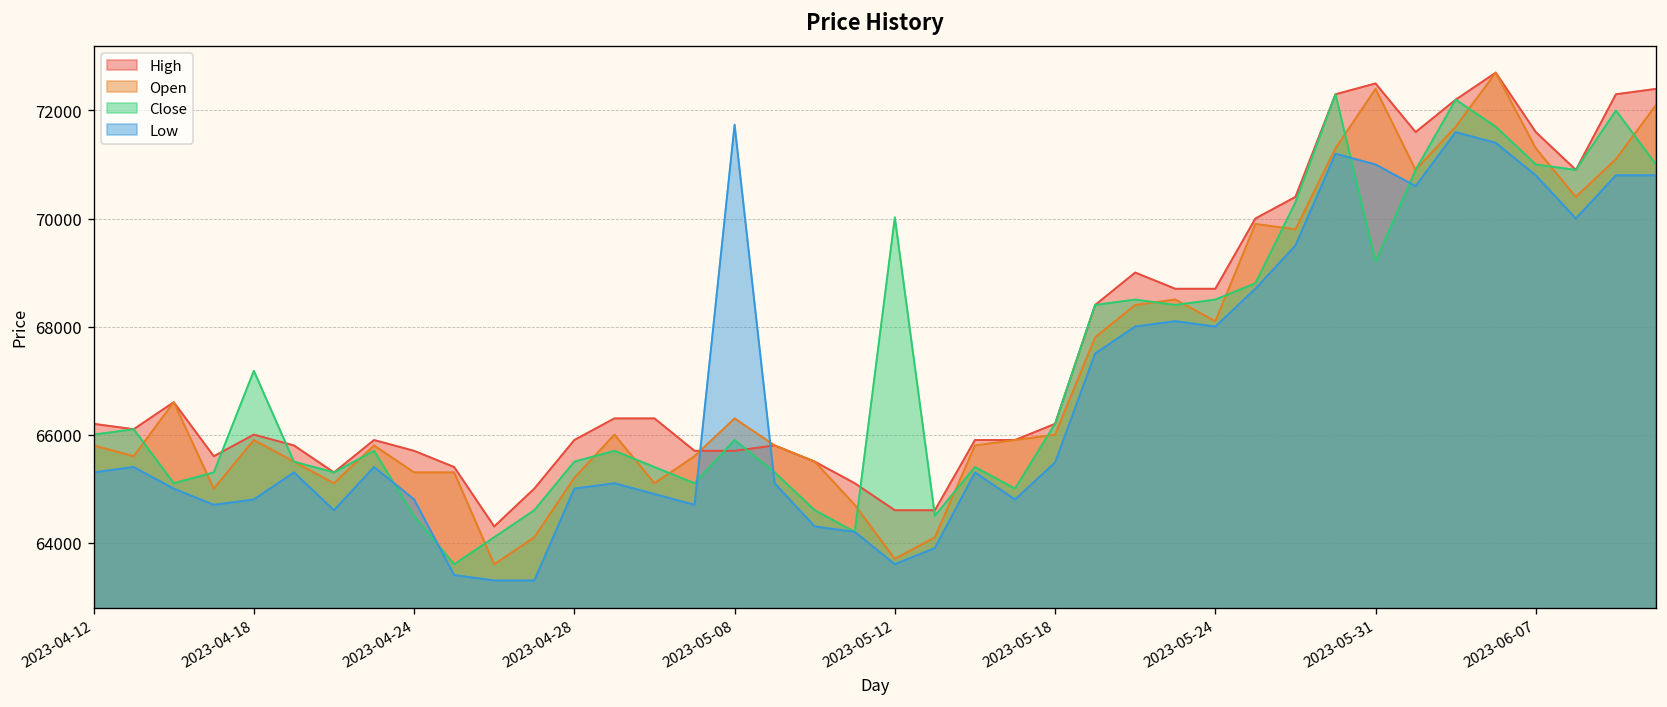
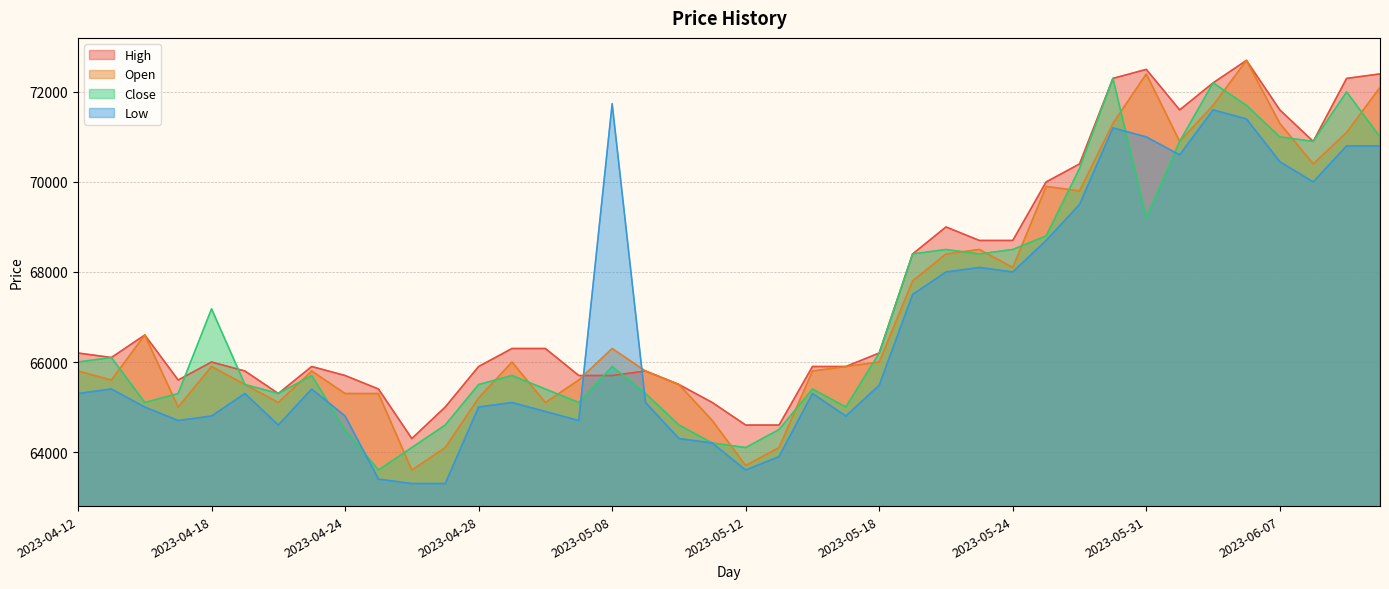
Close, 2023-05-12: 70000 -> 64100
Low, 2023-06-07: 70800 -> 70500
